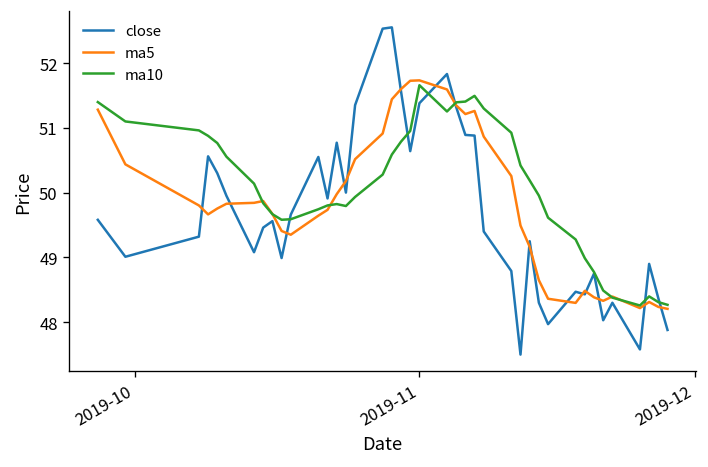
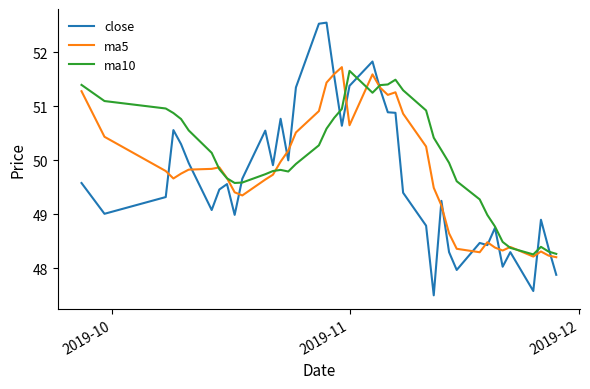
ma5, 2019-11: 51.7 -> 50.7
